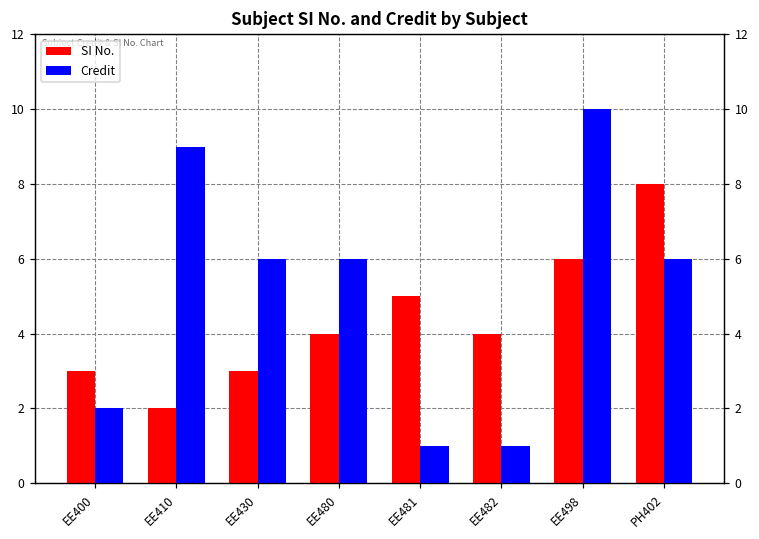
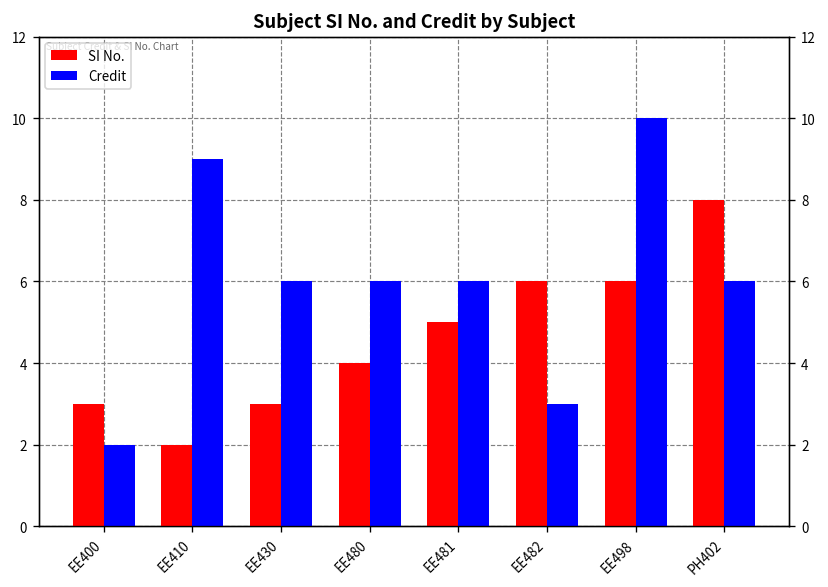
Credit, EE481: 1 -> 6
SI No., EE482: 4 -> 6
Credit, EE482: 1 -> 3
